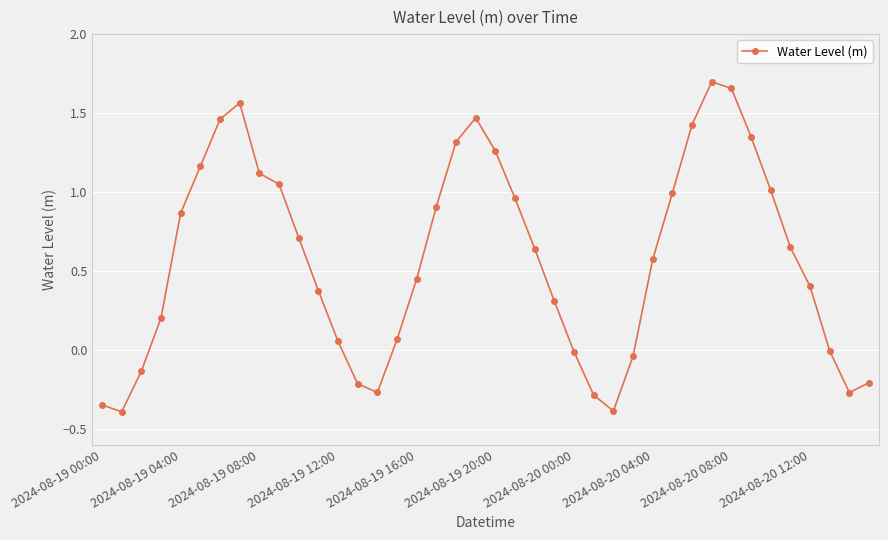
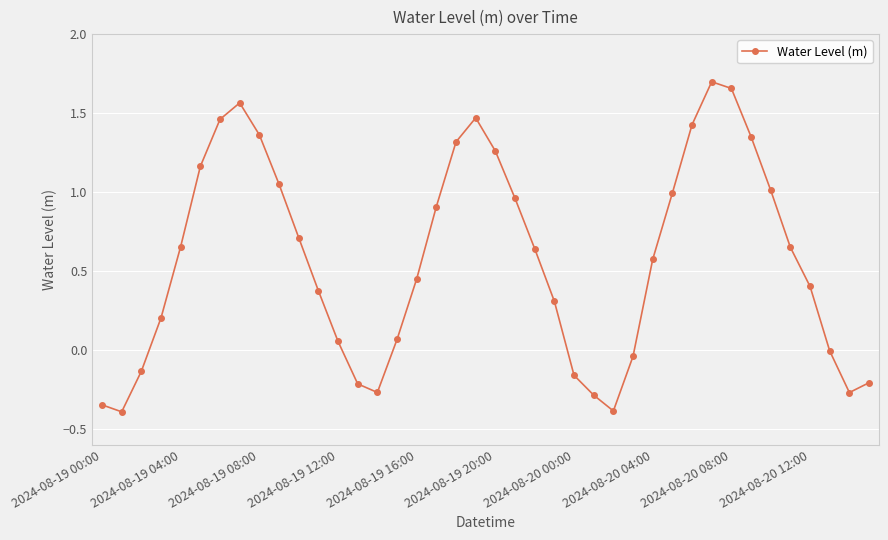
2024-08-19 04:00: 0.87 -> 0.66
2024-08-19 08:00: 1.12 -> 1.36
2024-08-20 00:00: -0.01 -> -0.16
